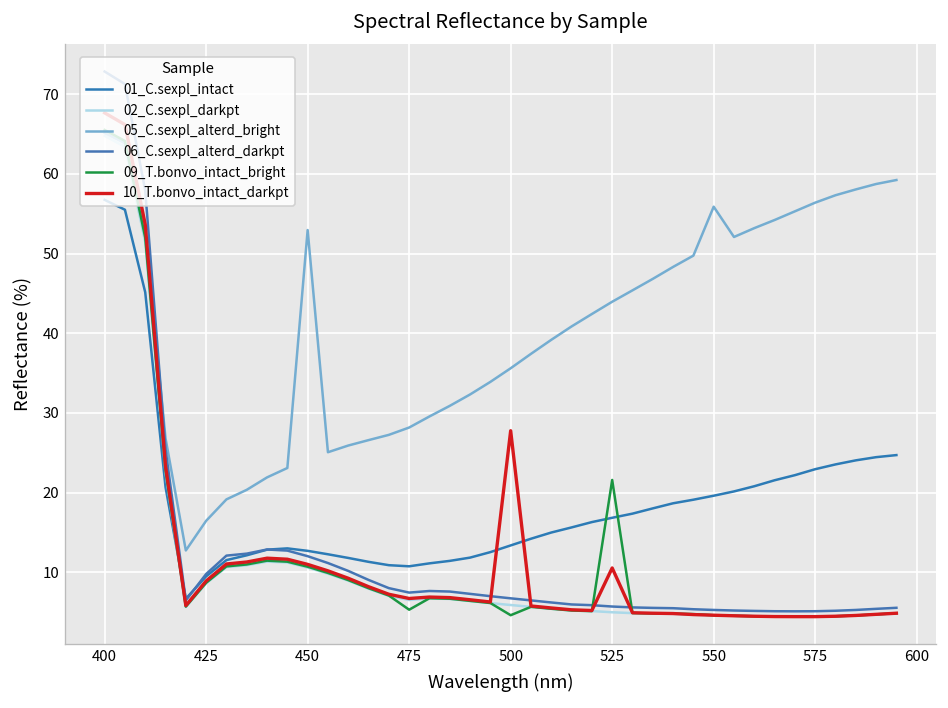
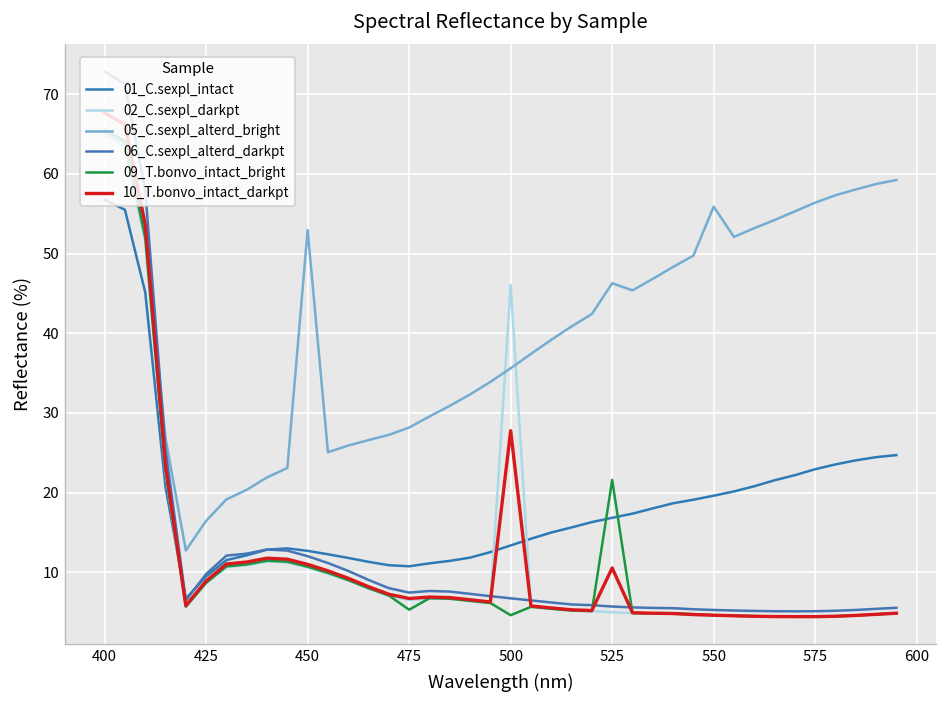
02_C.sexpl_darkpt, 500: 6 -> 46
05_C.sexpl_alterd_bright, 525: 44 -> 46
